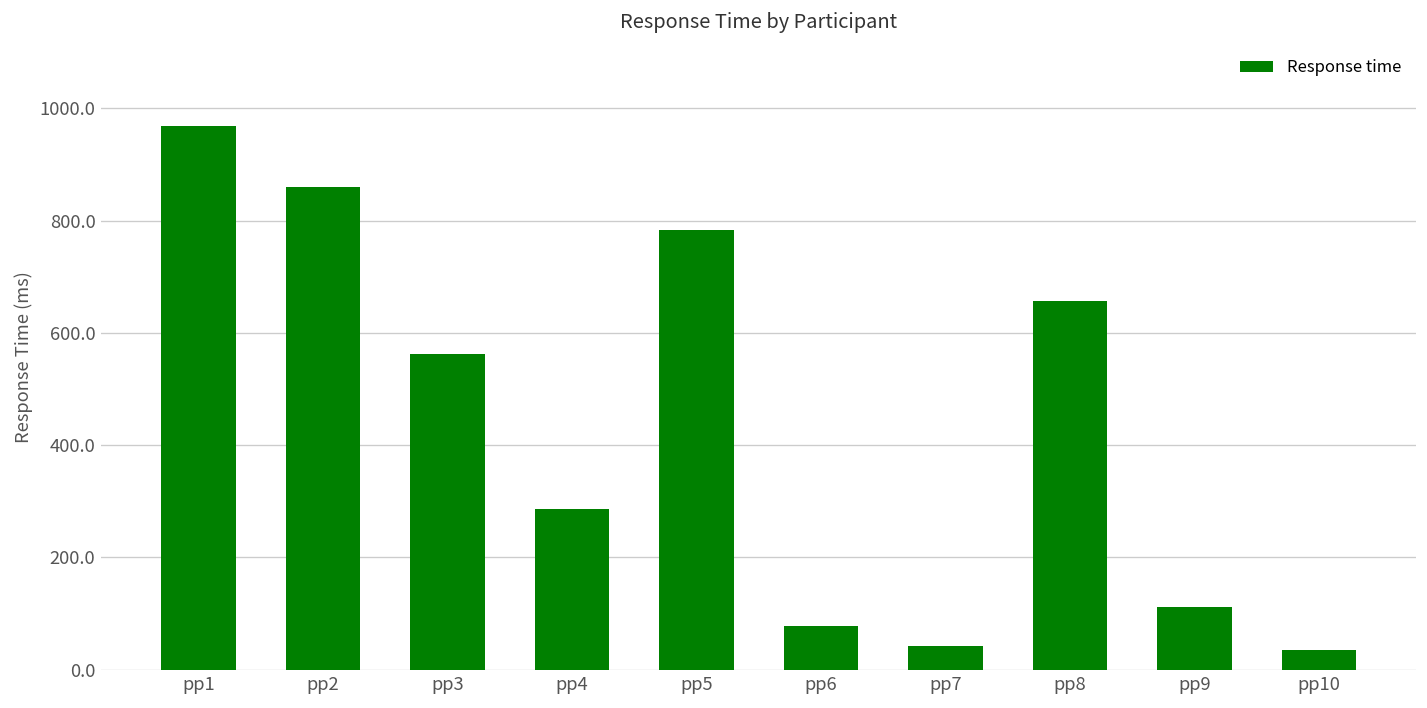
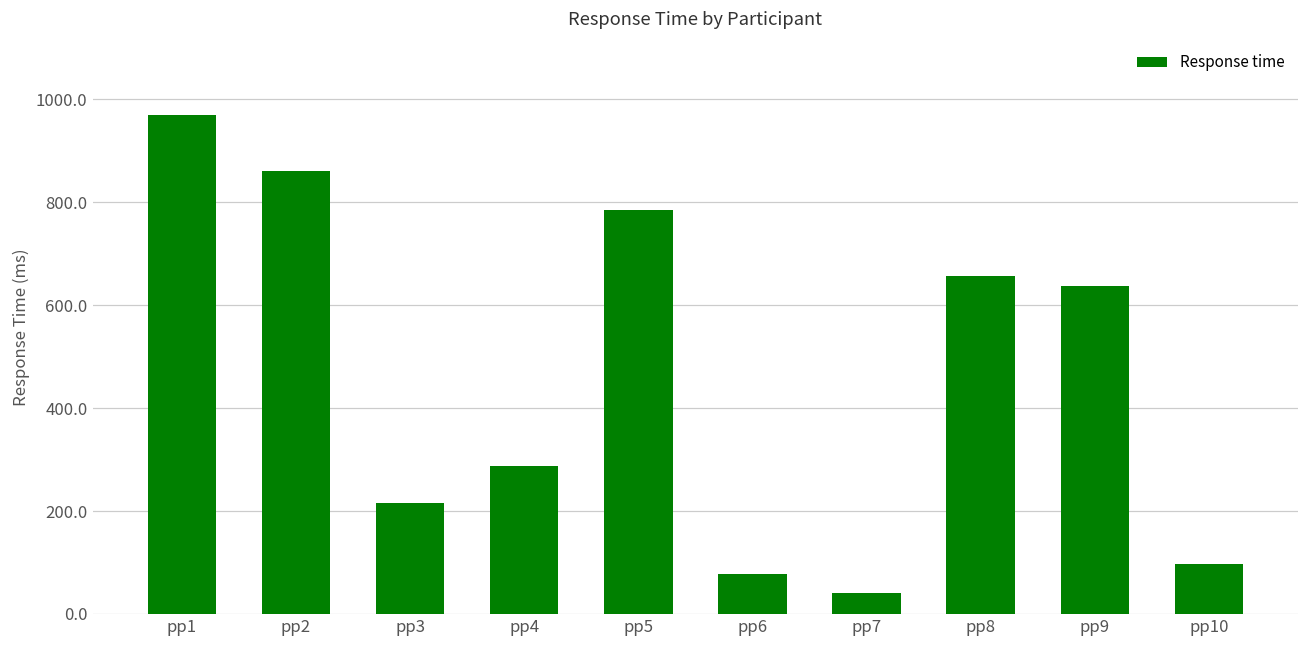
pp3: 560 -> 220
pp9: 110 -> 640
pp10: 40 -> 100
